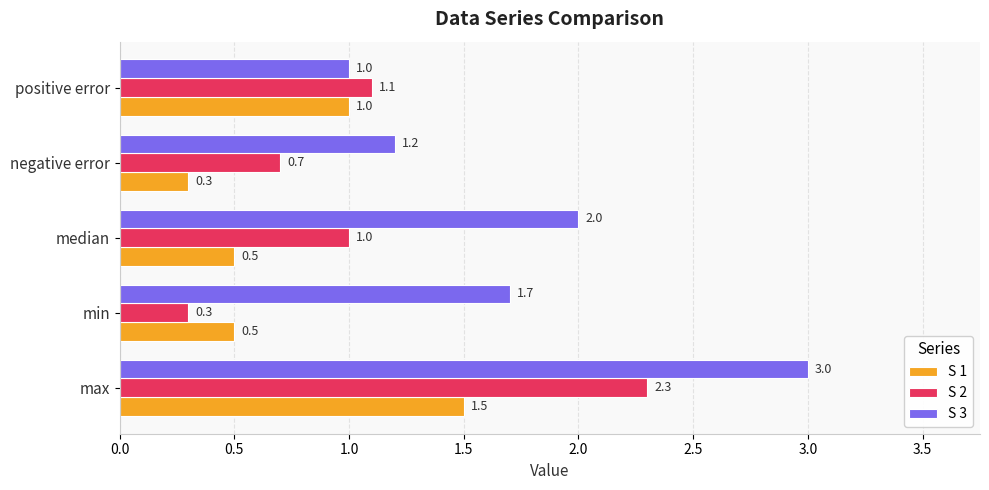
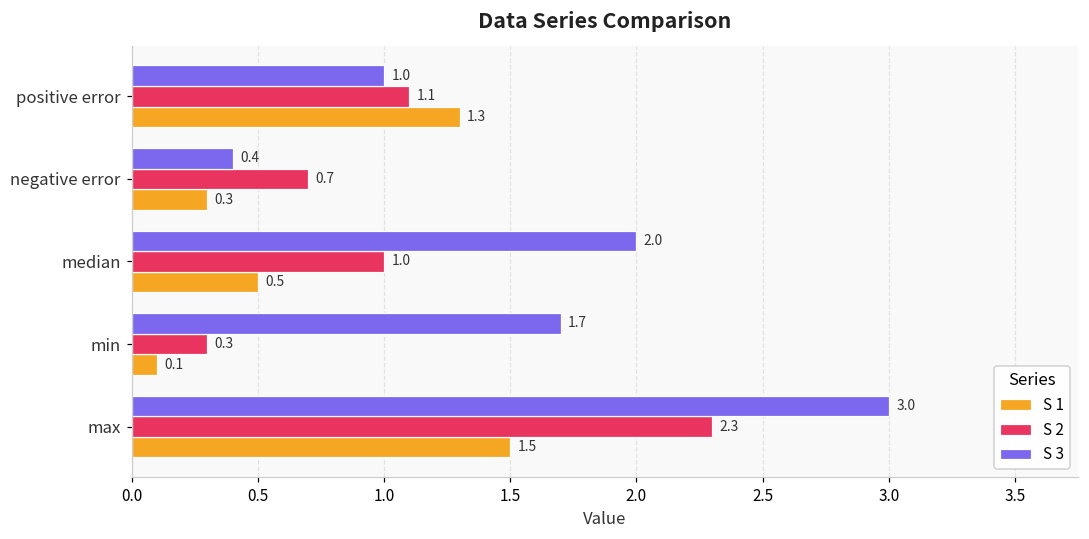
S 1, positive error: 1.0 -> 1.3
S 3, negative error: 1.2 -> 0.4
S 1, min: 0.5 -> 0.1
